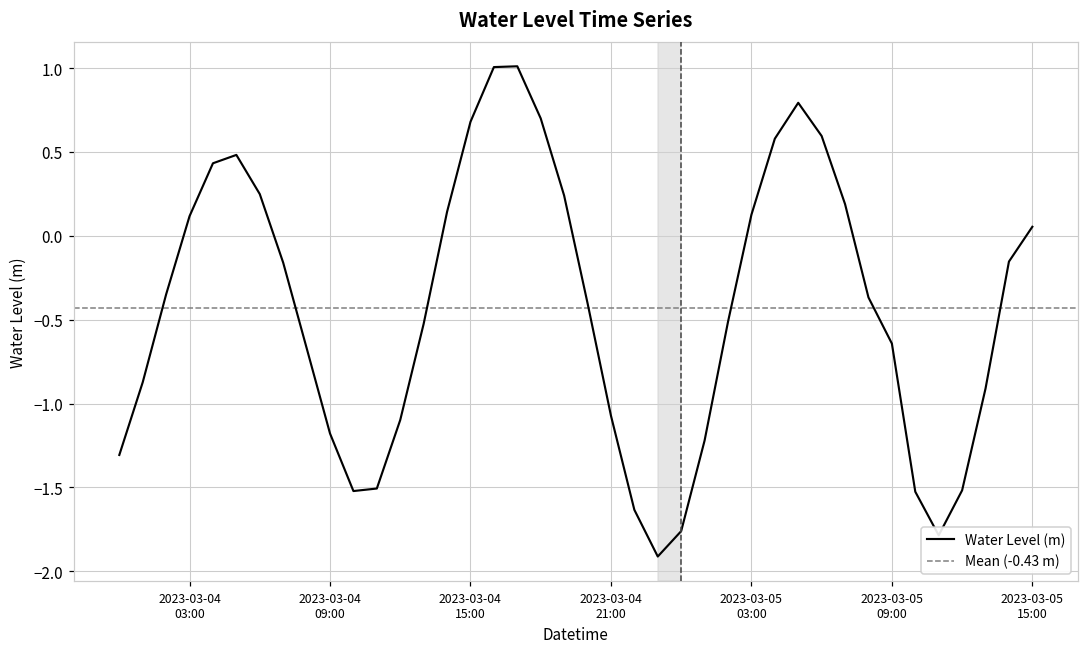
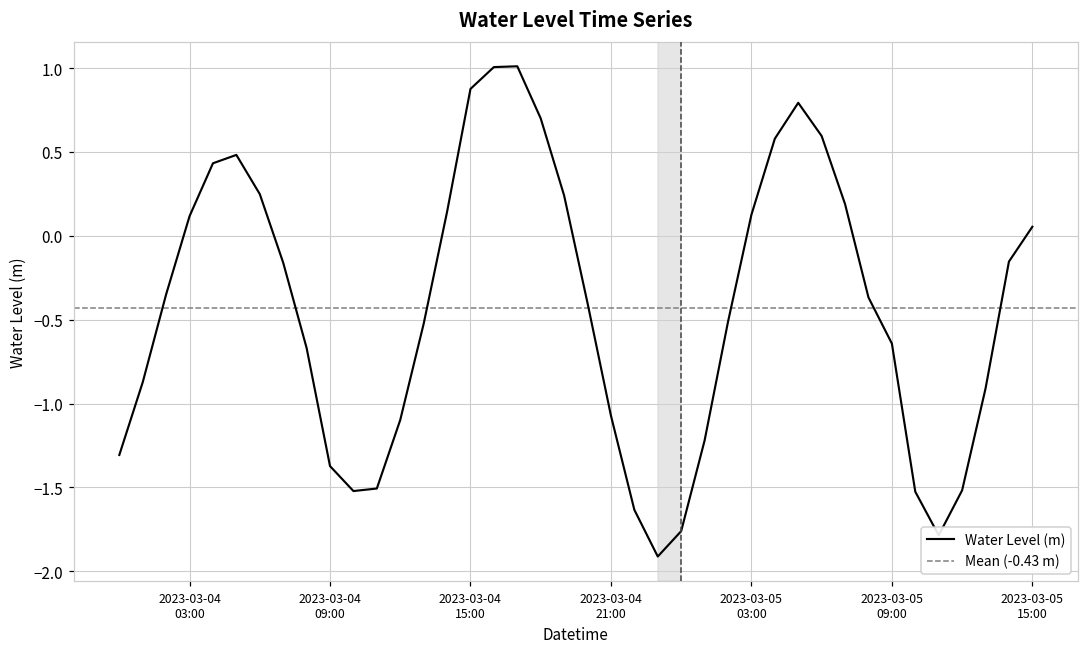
2023-03-04 09:00: -1.18 -> -1.37
2023-03-04 15:00: 0.68 -> 0.88
